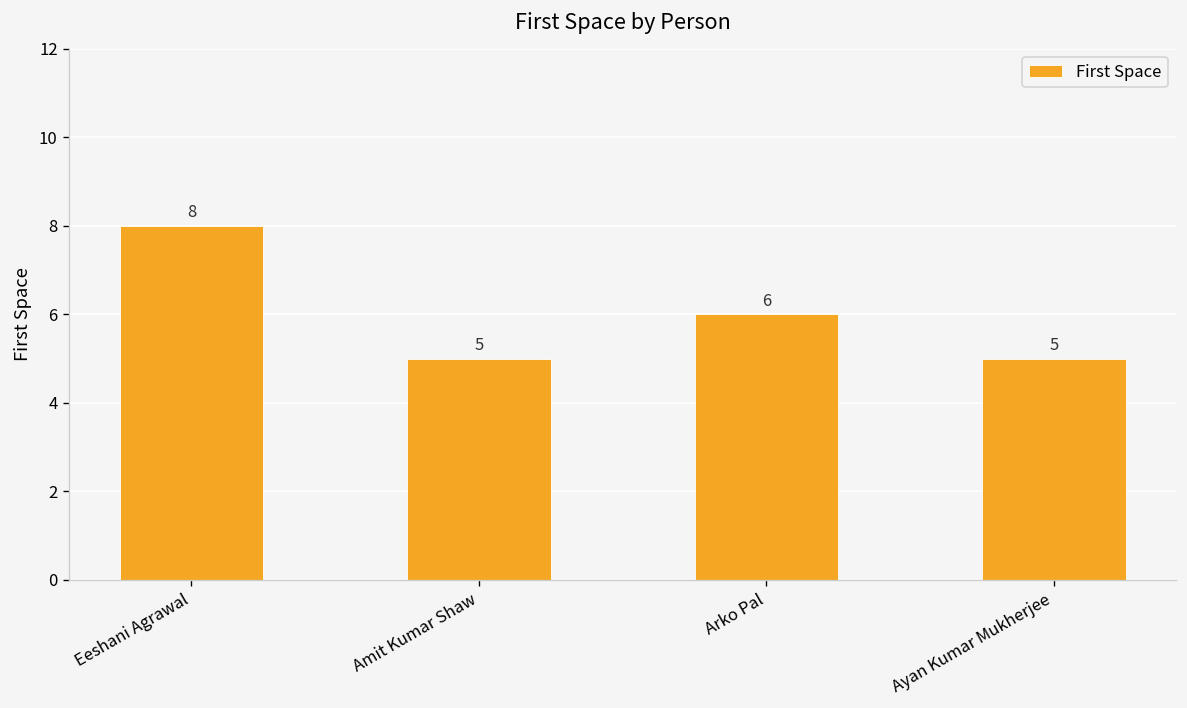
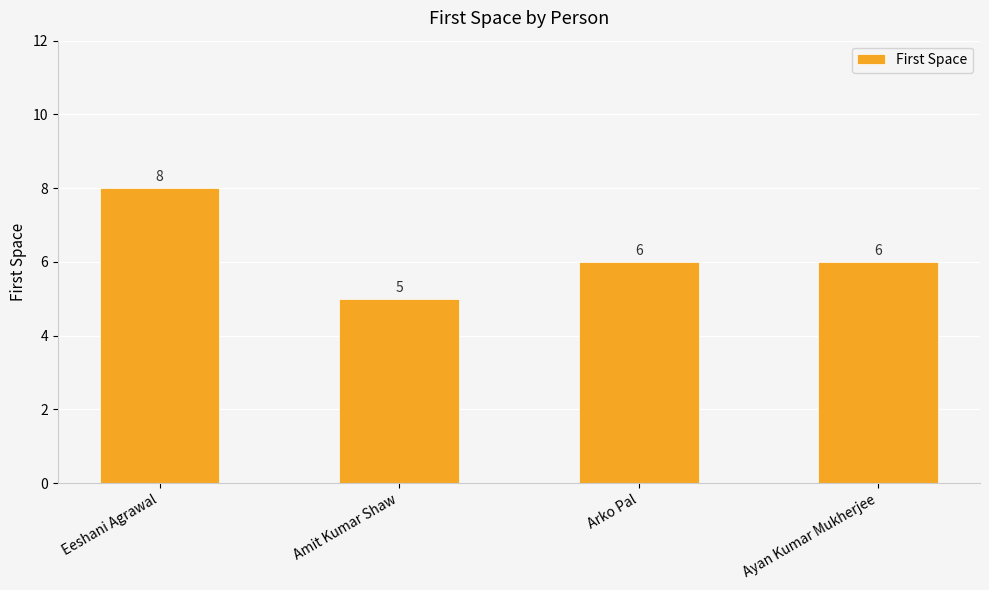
Ayan Kumar Mukherjee: 5 -> 6
